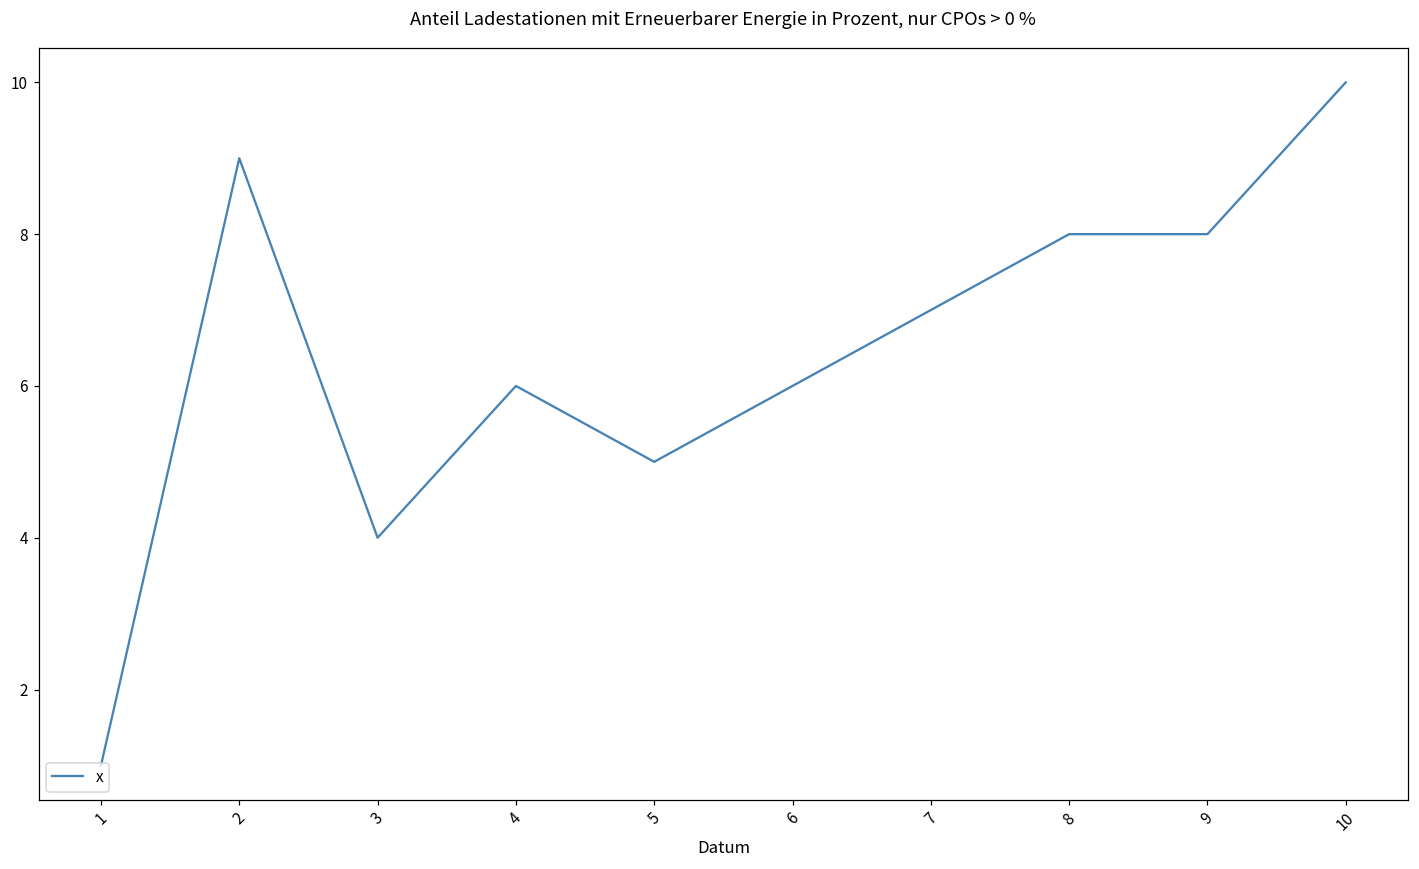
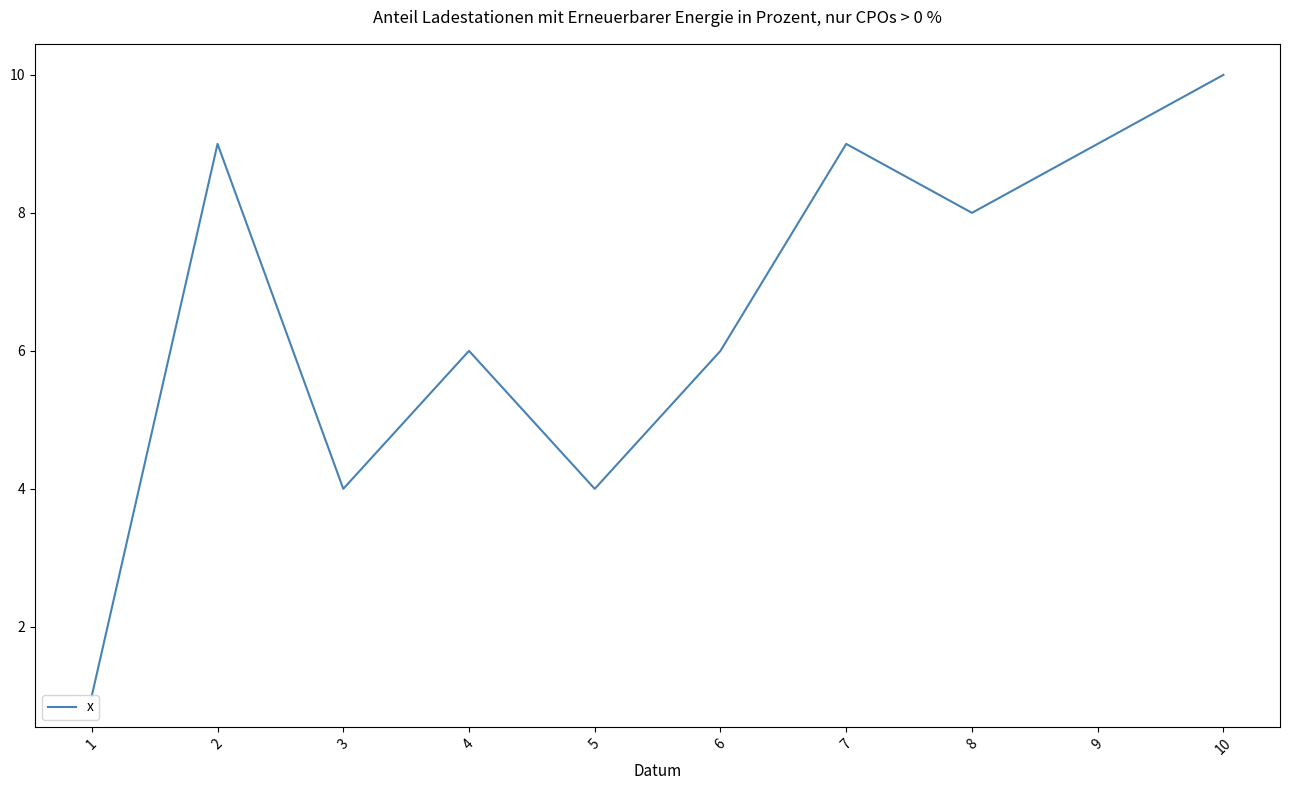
5: 5 -> 4
7: 7 -> 9
9: 8 -> 9
